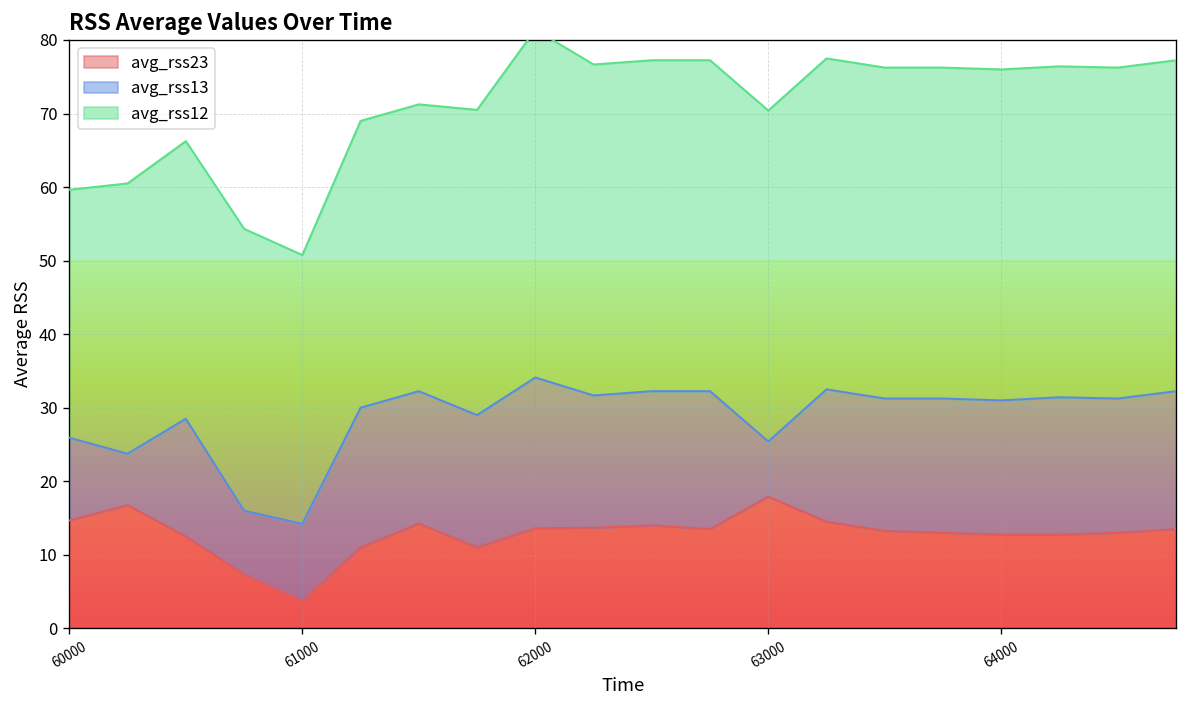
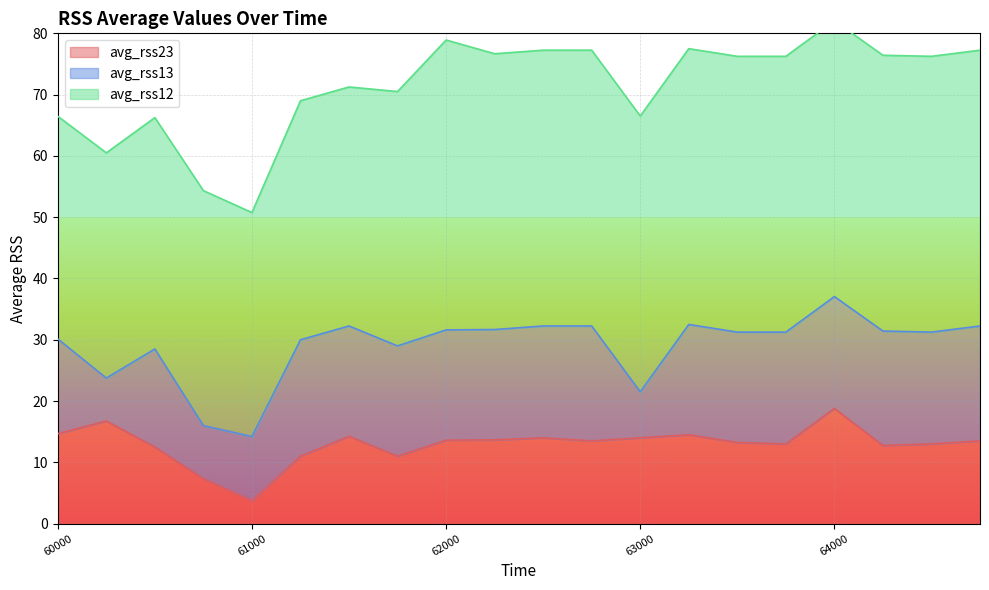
avg_rss13, 60000: 11 -> 15
avg_rss12, 60000: 34 -> 36
avg_rss13, 62000: 21 -> 18
avg_rss23, 63000: 18 -> 14
avg_rss23, 64000: 13 -> 19
